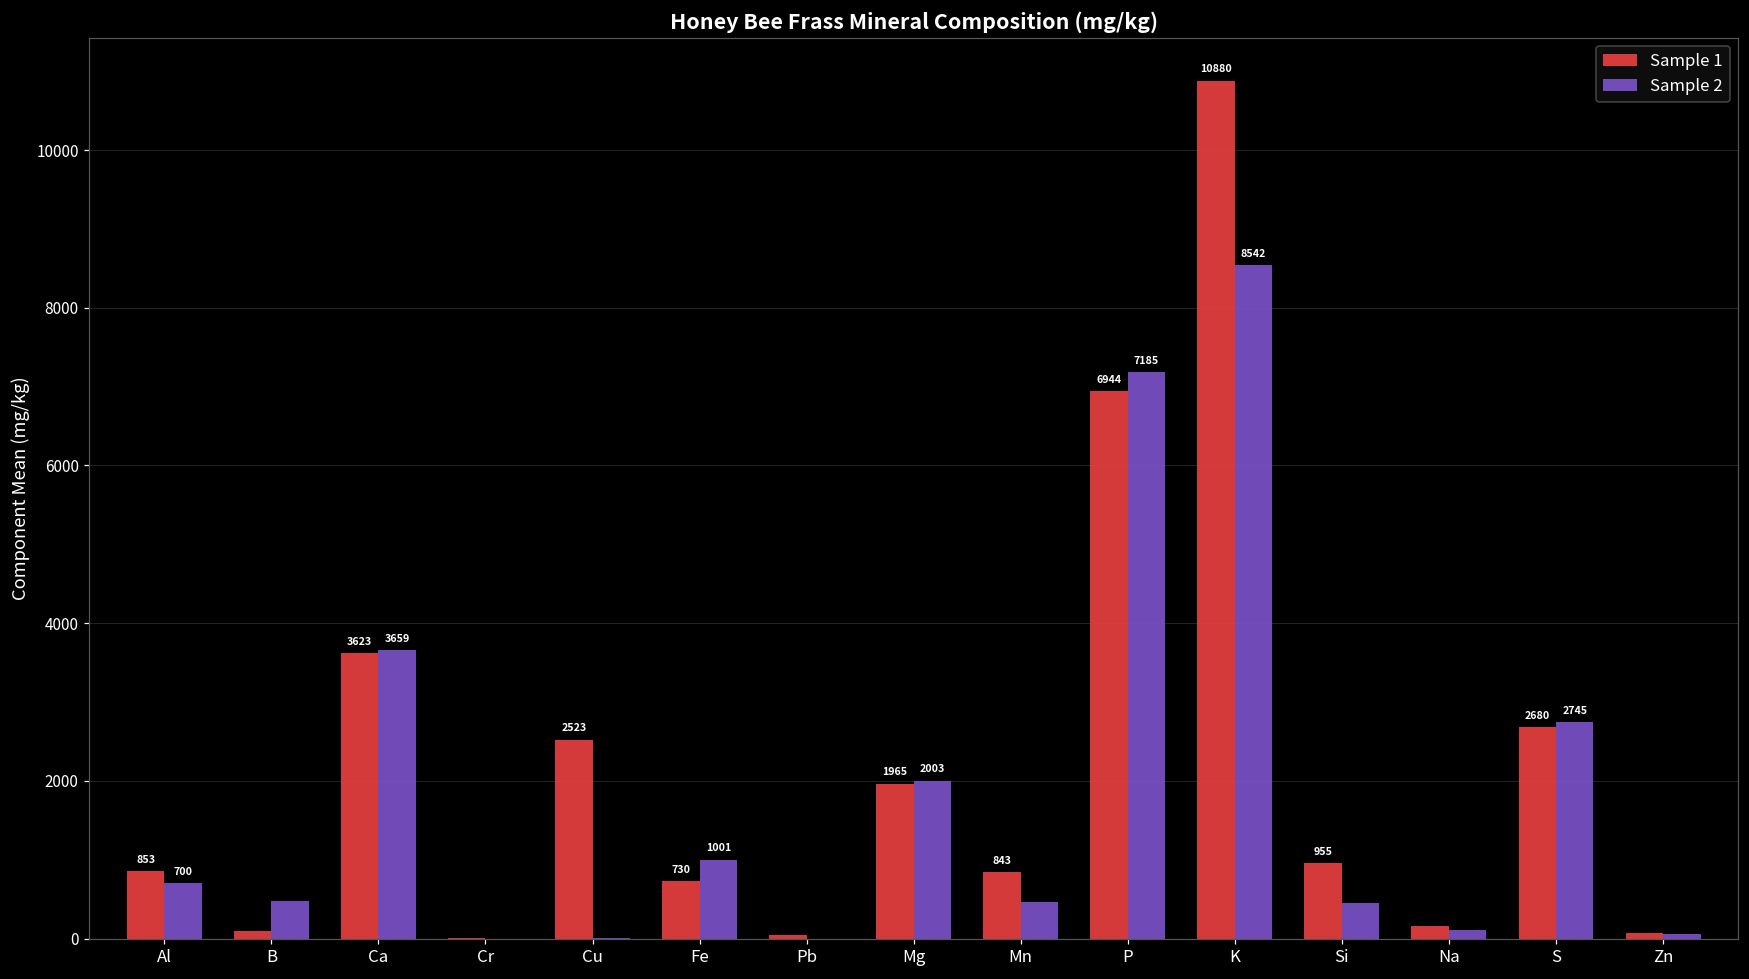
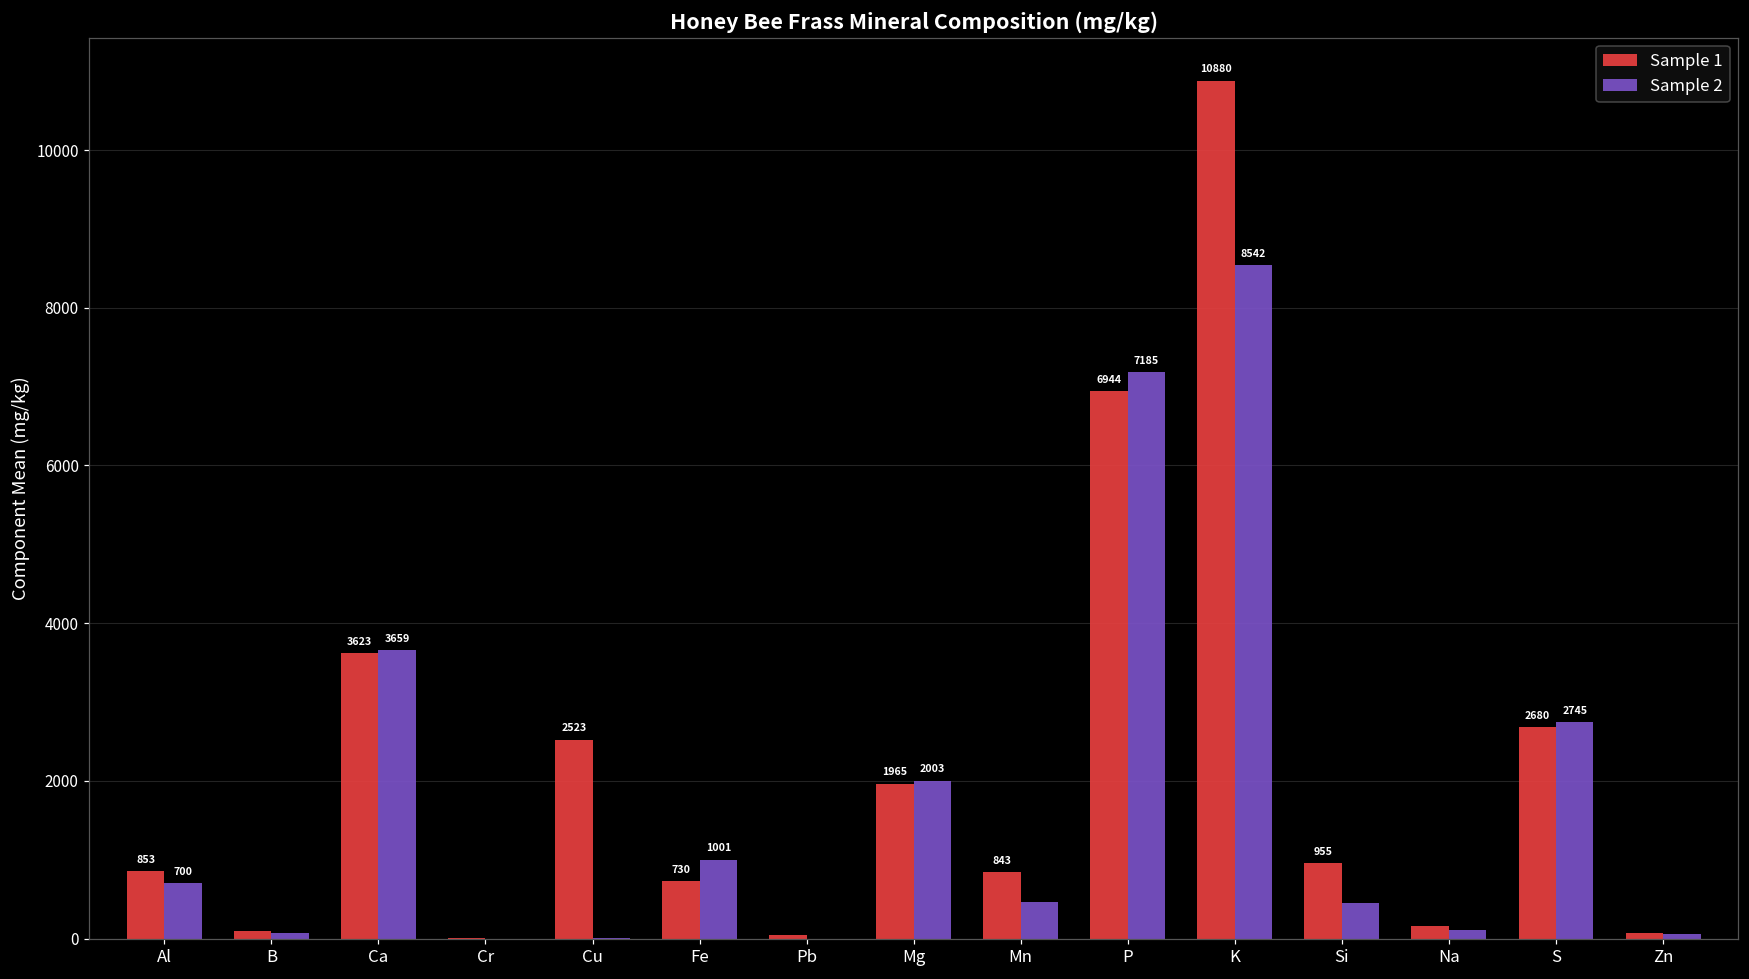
Sample 2, B: 500 -> 100
